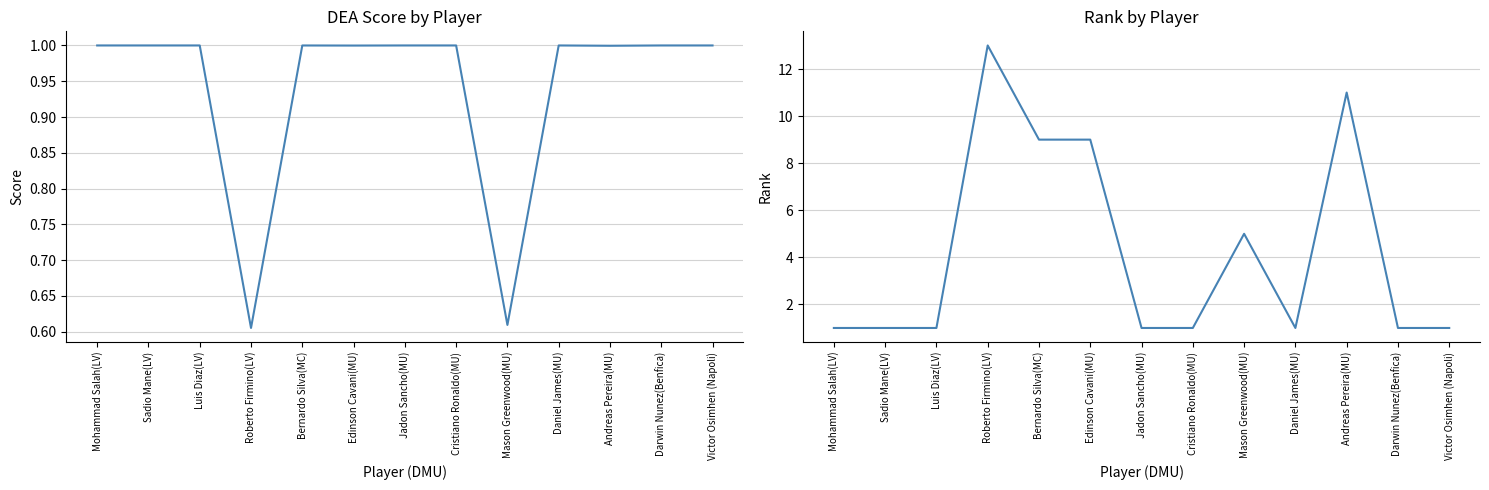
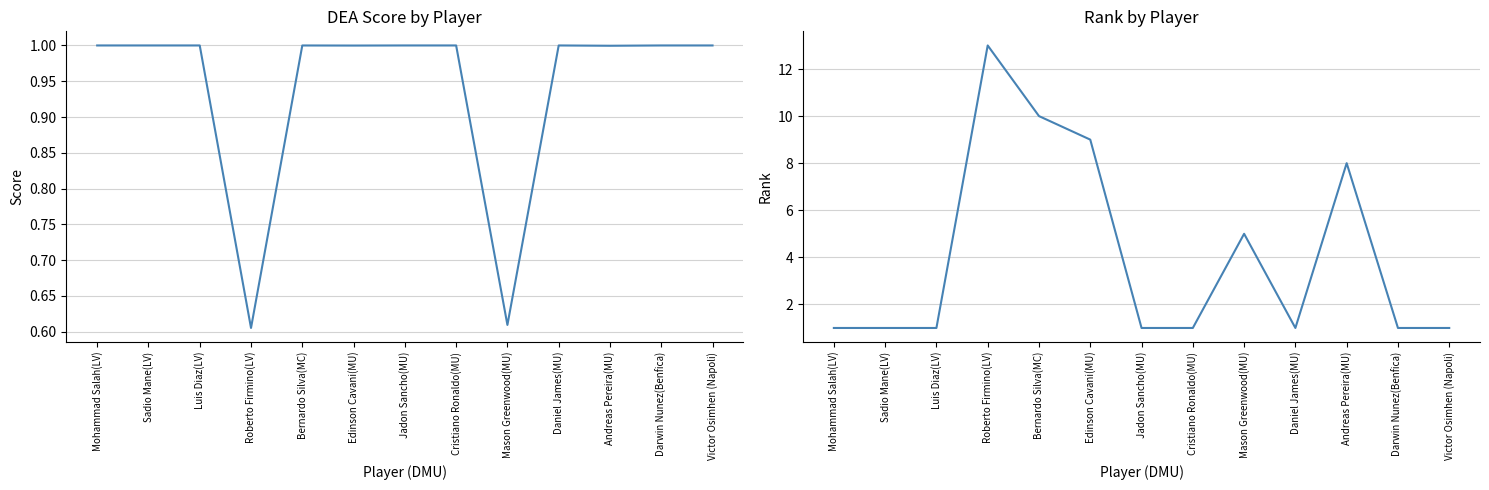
Rank by Player, Bernardo Silva(MC): 9 -> 10
Rank by Player, Andreas Pereira(MU): 11 -> 8
